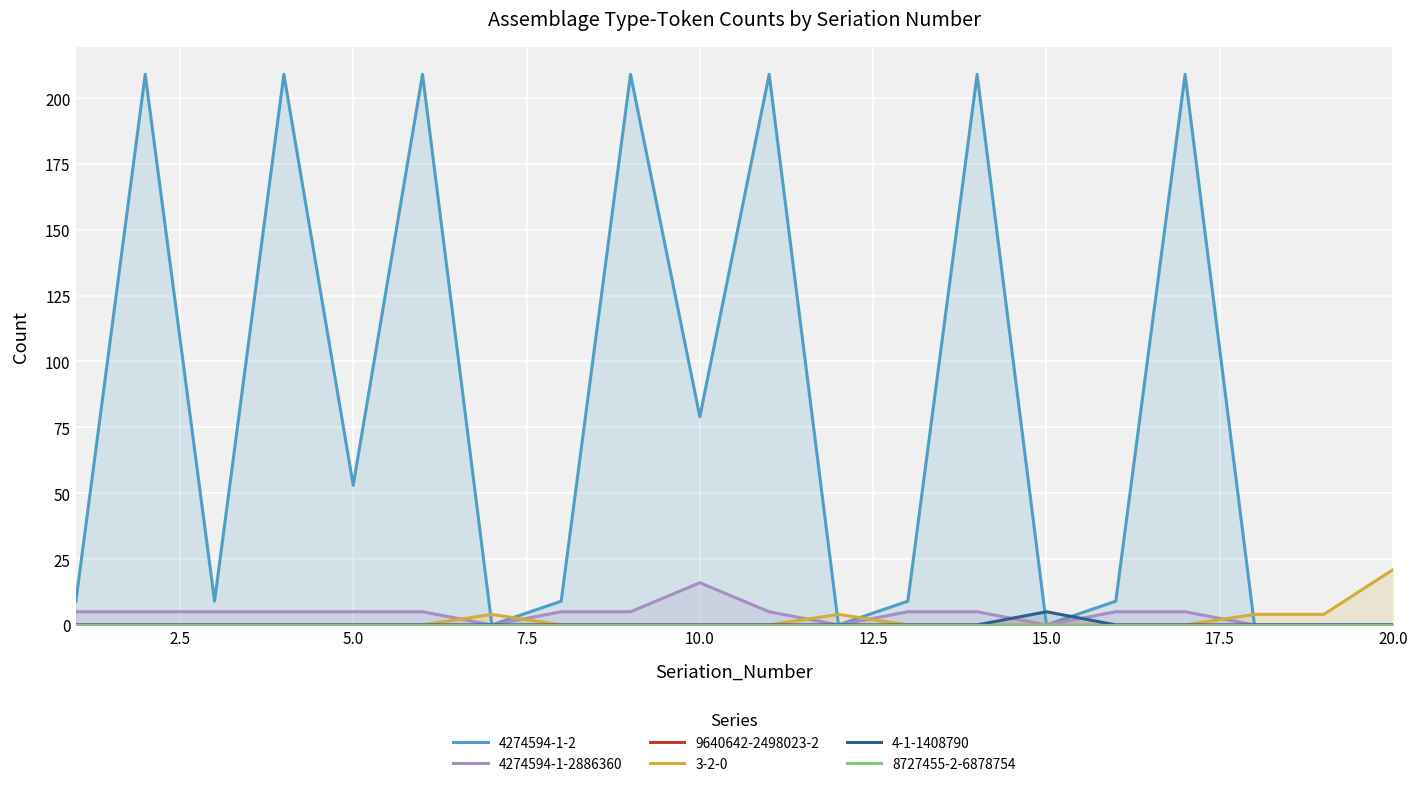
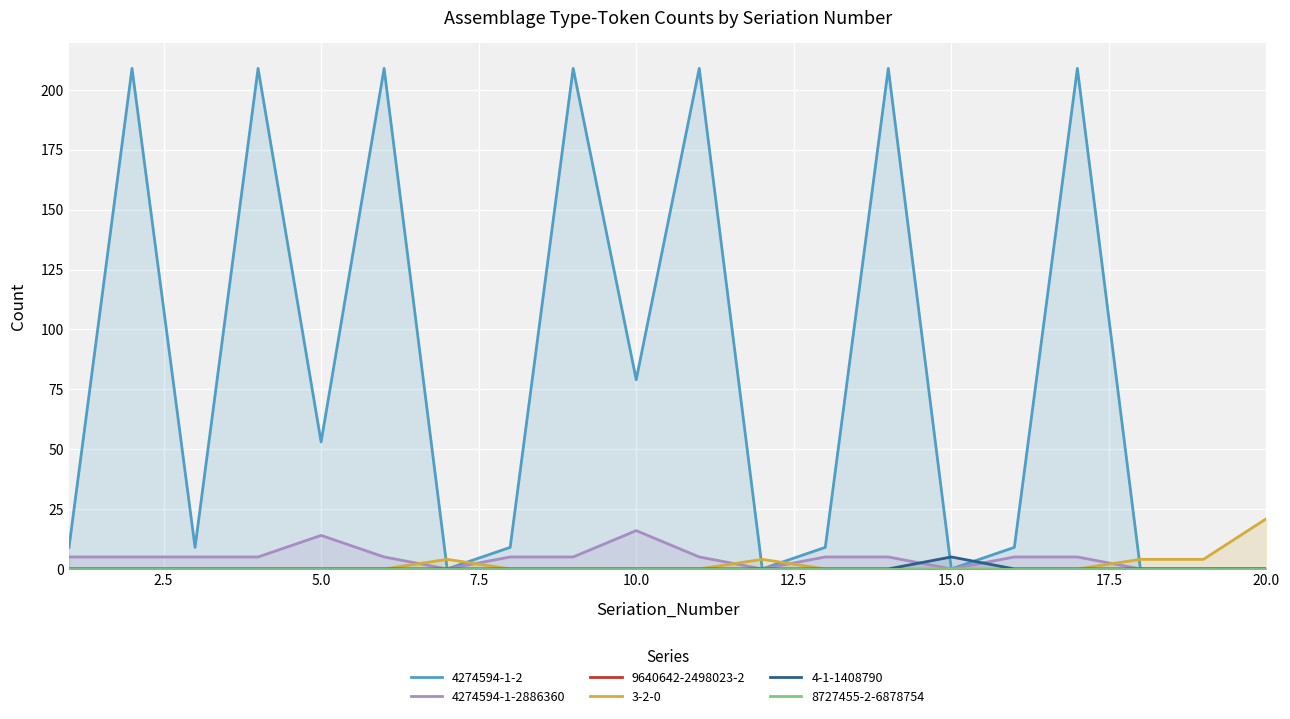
4274594-1-2886360, 5.0: 5 -> 14
